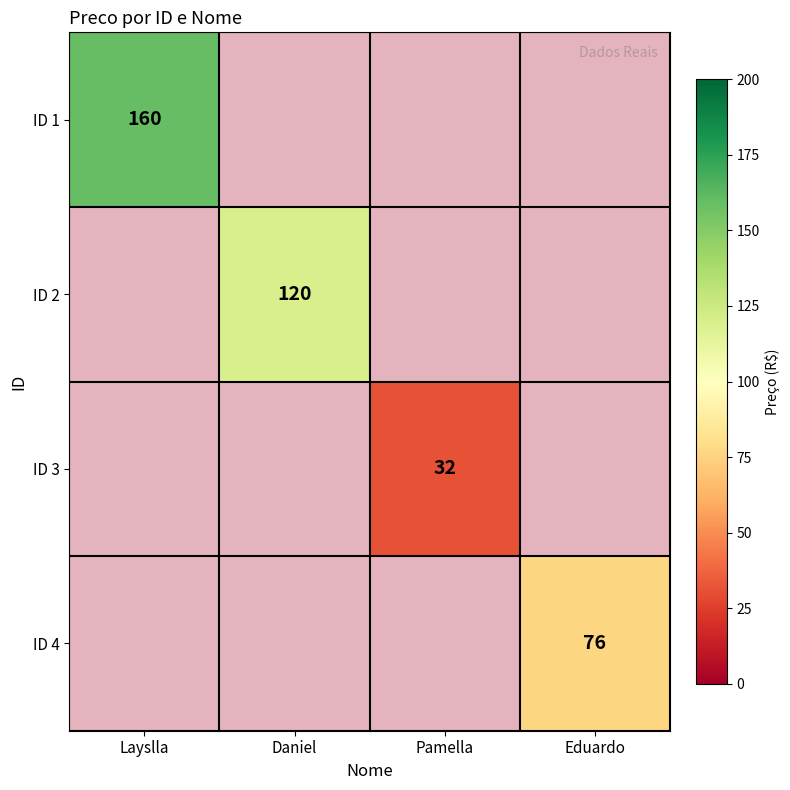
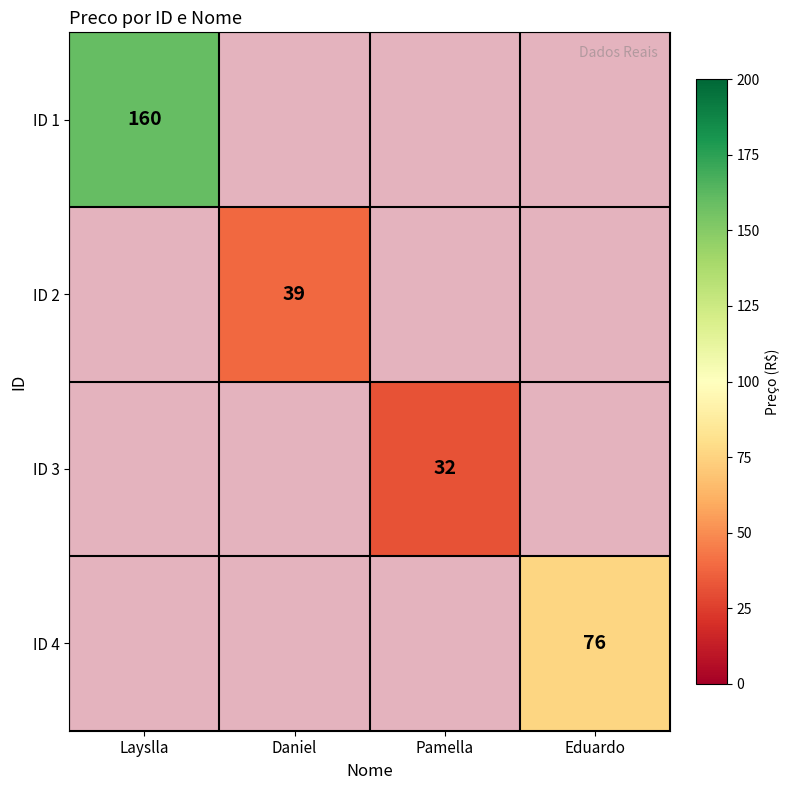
ID 2, Daniel: 120 -> 39
